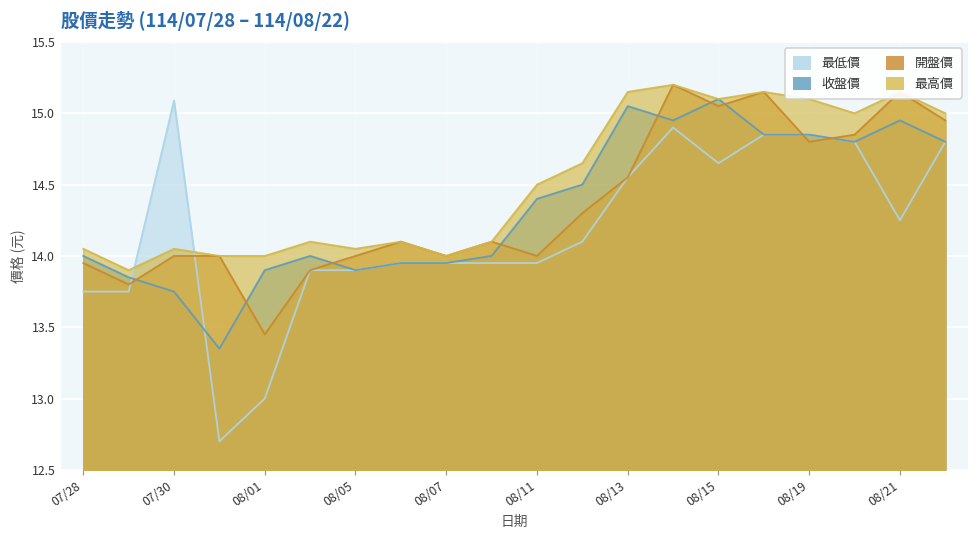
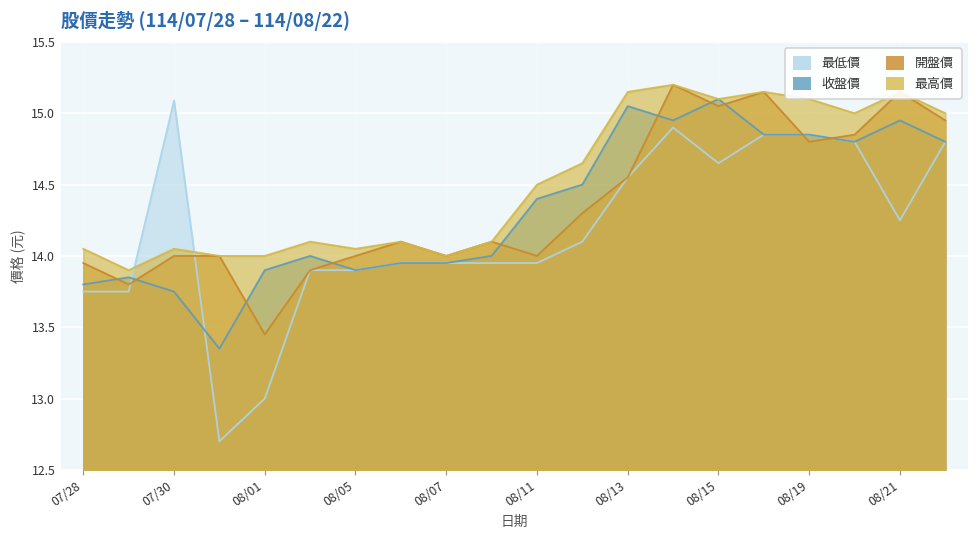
收盤價, 07/28: 14.0 -> 13.8
